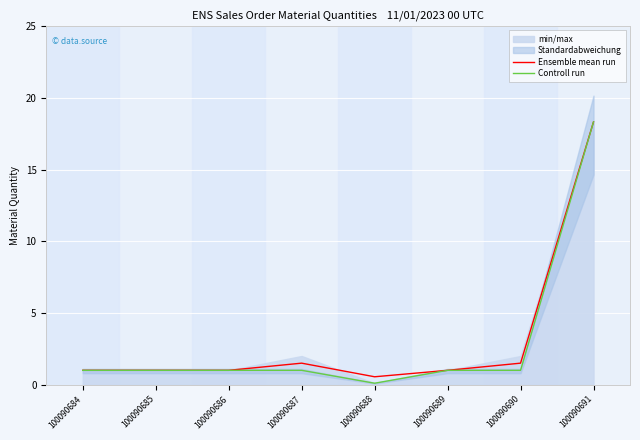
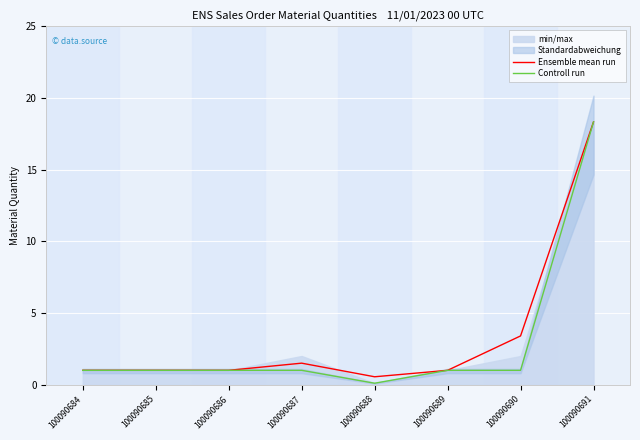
Ensemble mean run, 100090690: 1.5 -> 3.4
